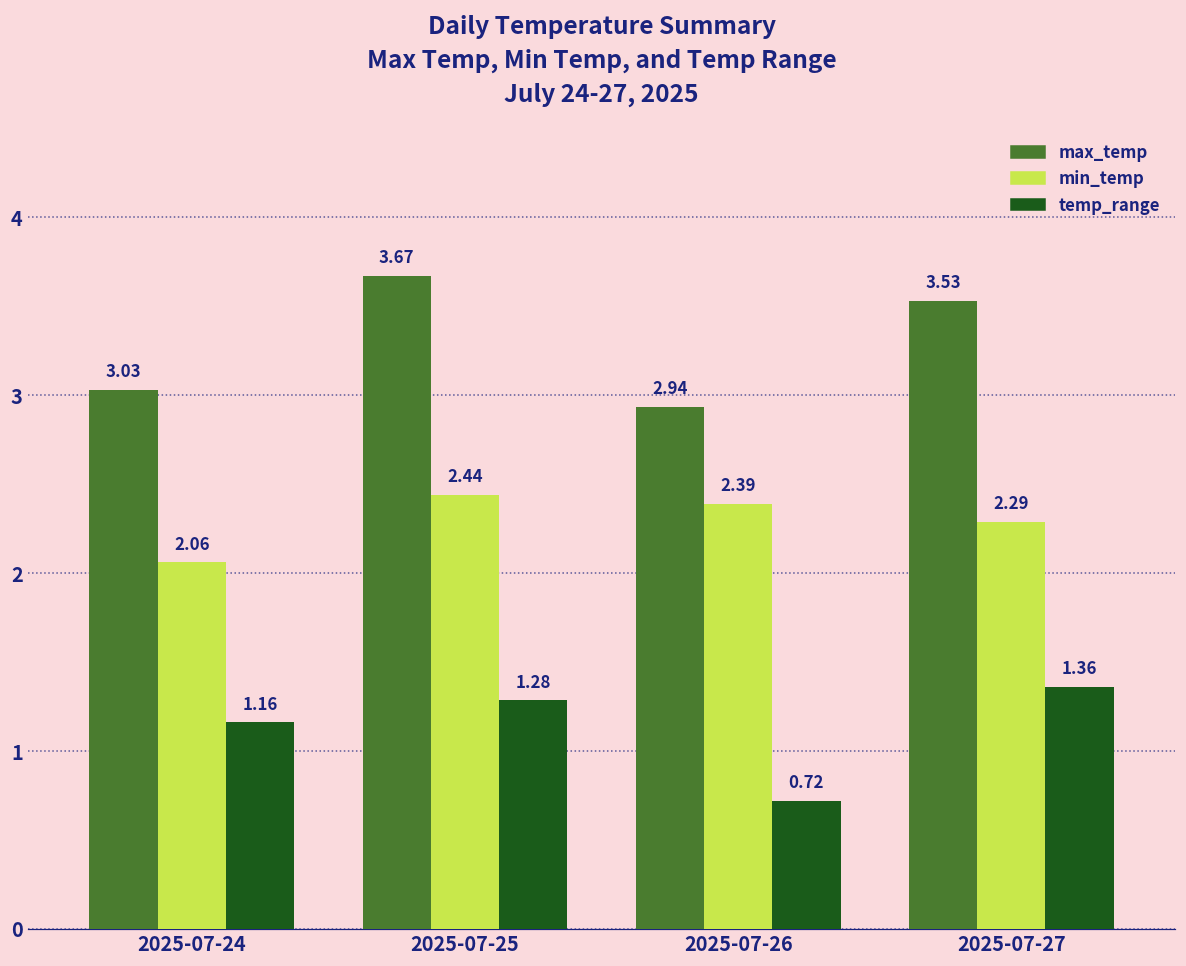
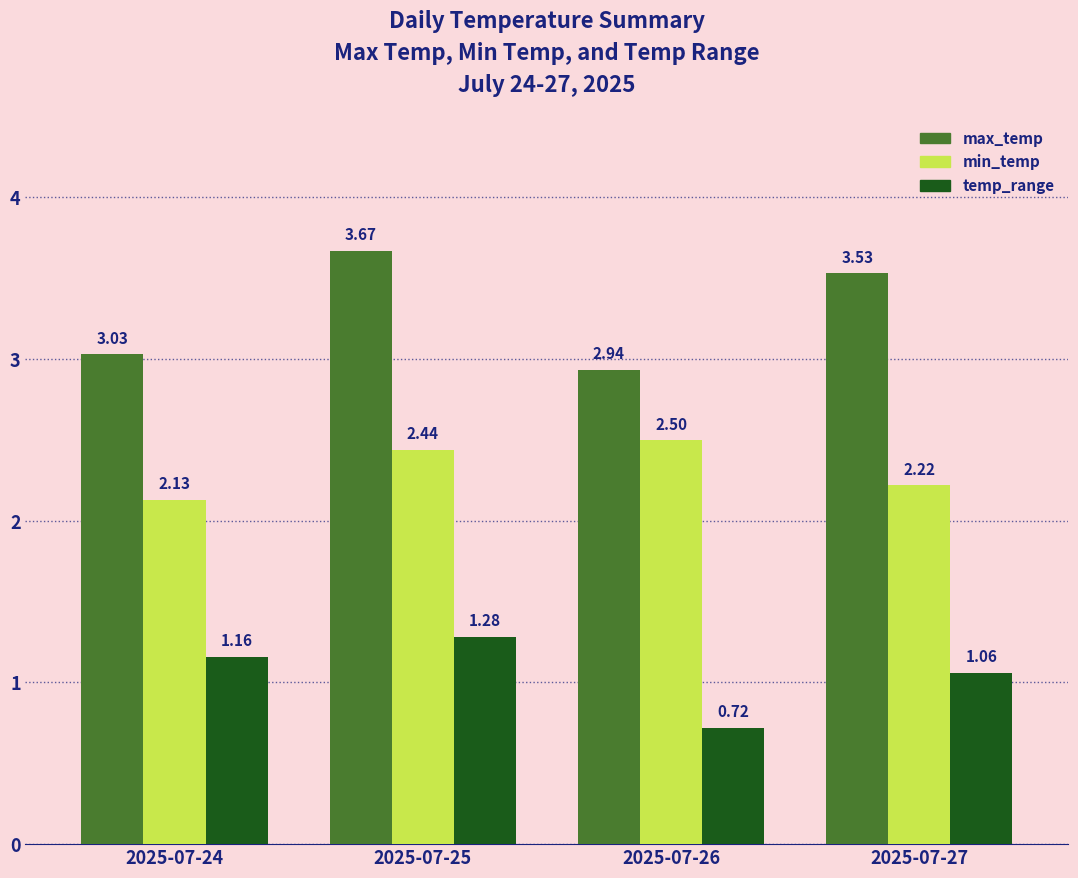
min_temp, 2025-07-24: 2.06 -> 2.13
min_temp, 2025-07-26: 2.39 -> 2.50
min_temp, 2025-07-27: 2.29 -> 2.22
temp_range, 2025-07-27: 1.36 -> 1.06
